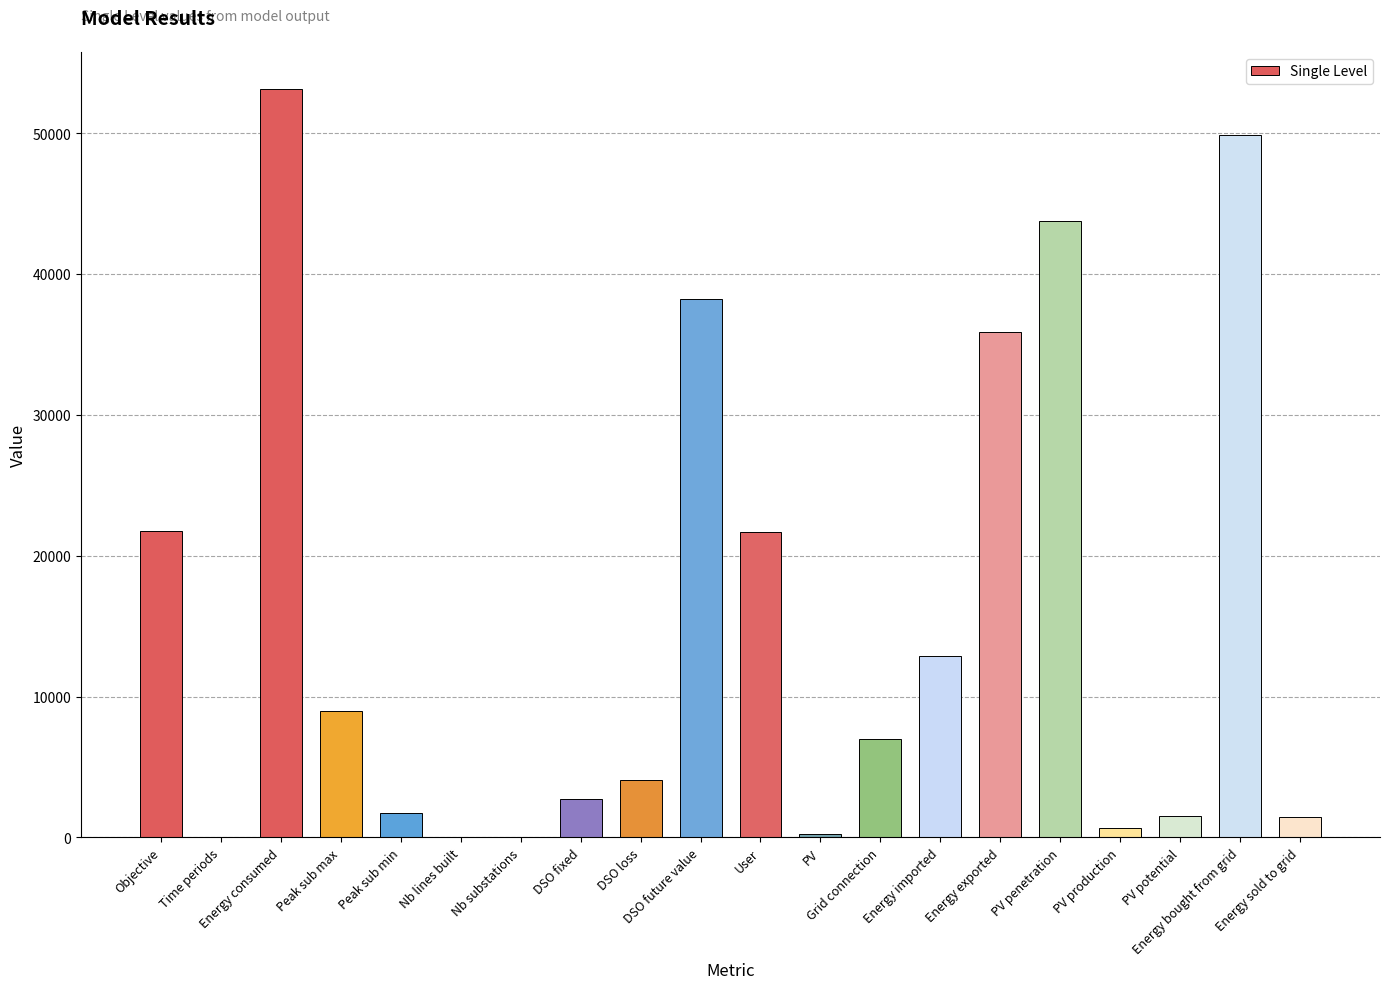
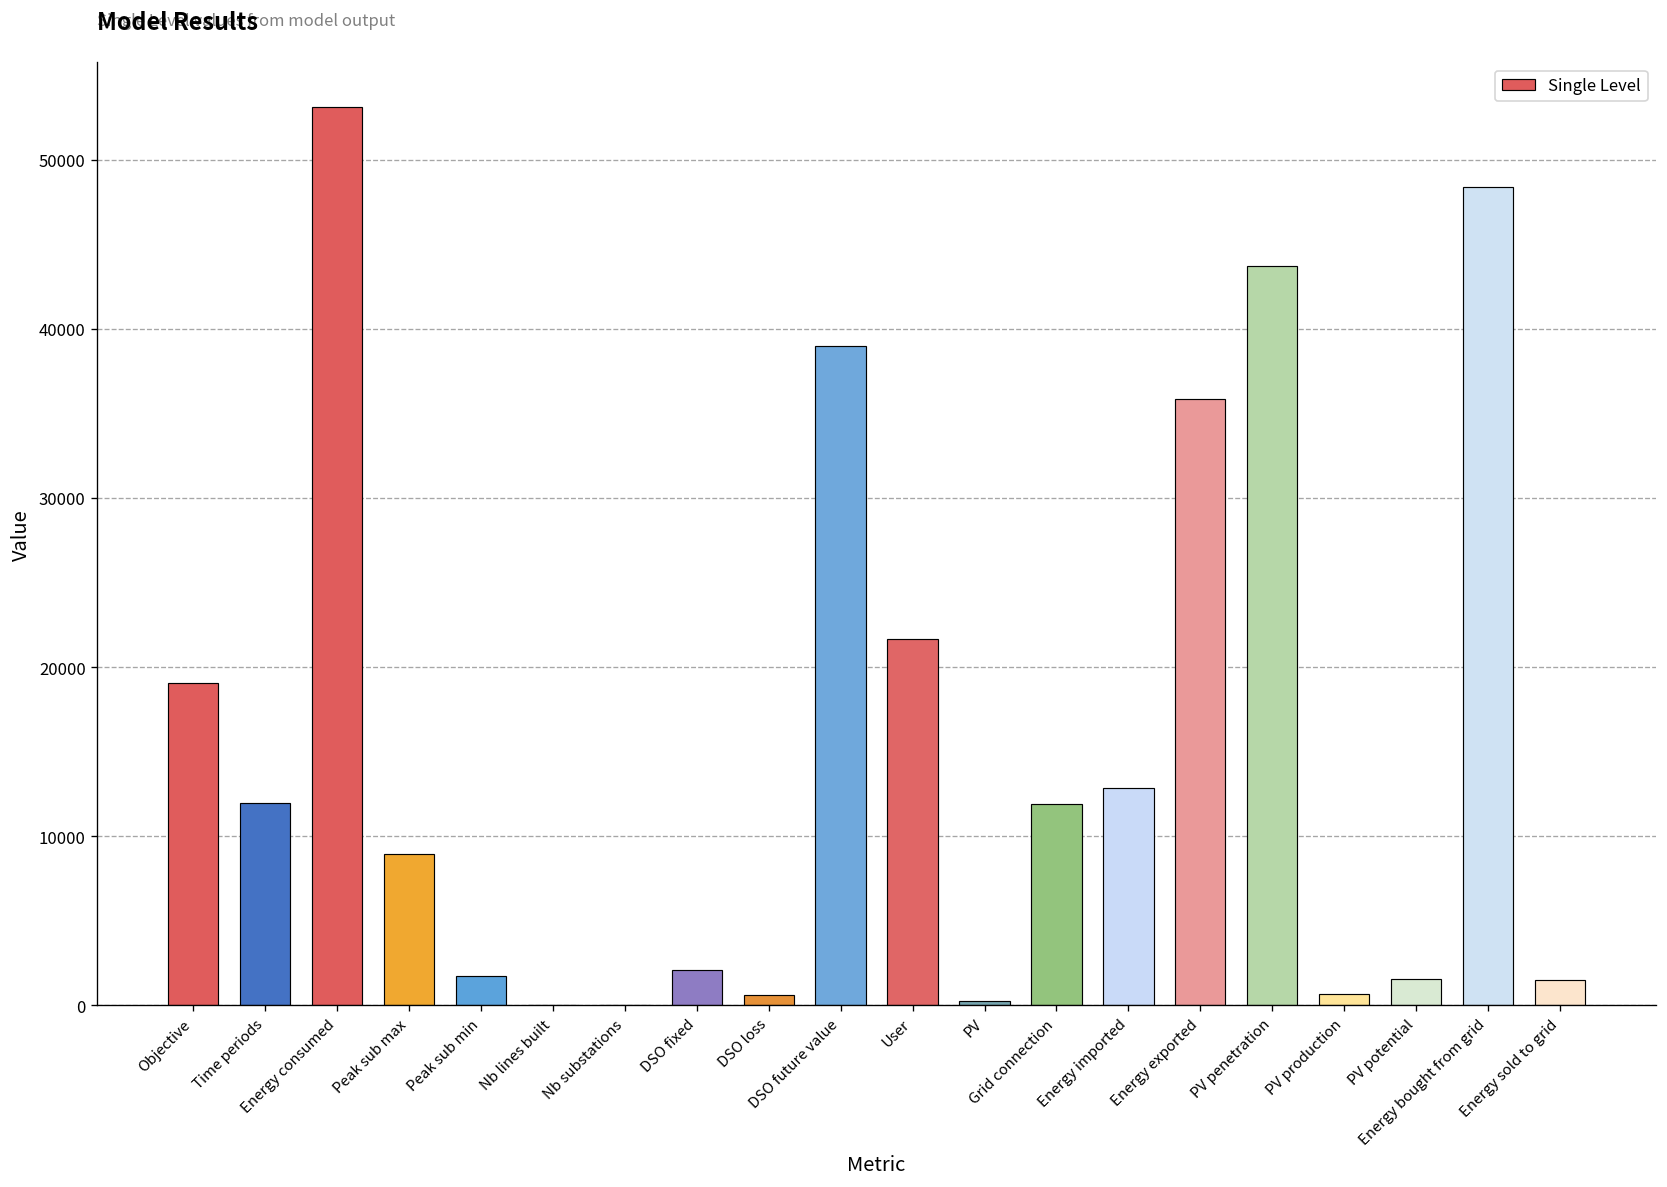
Objective: 21700 -> 19000
Time periods: 0 -> 12000
DSO fixed: 2700 -> 2100
DSO loss: 4100 -> 600
DSO future value: 38200 -> 39000
Grid connection: 7000 -> 11900
Energy bought from grid: 49900 -> 48400
